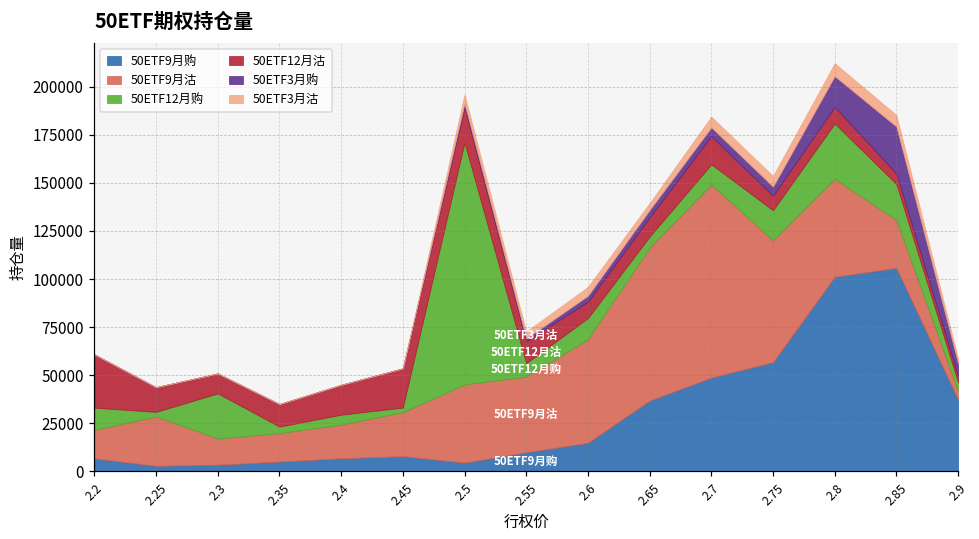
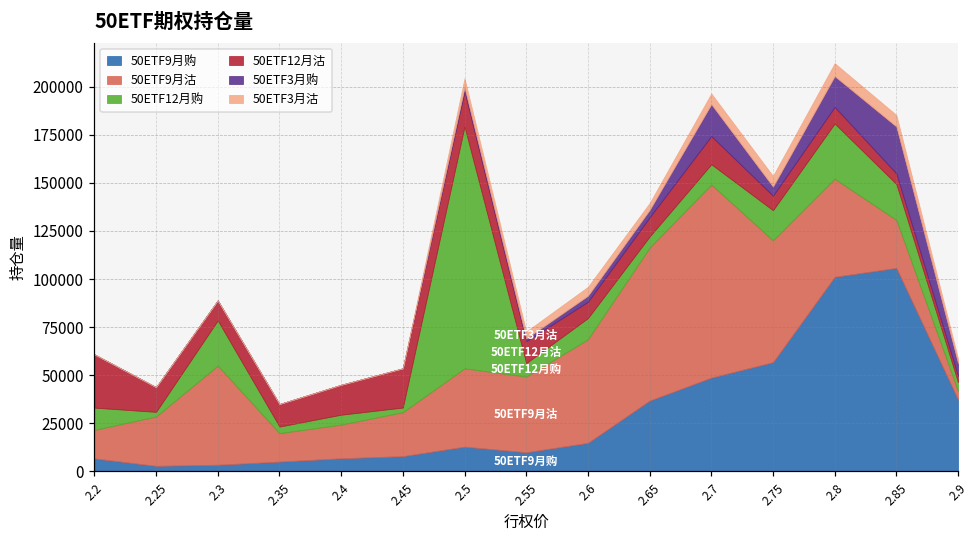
50ETF9月沽, 2.3: 14000 -> 52000
50ETF9月购, 2.5: 4000 -> 13000
50ETF3月购, 2.7: 5000 -> 17000
